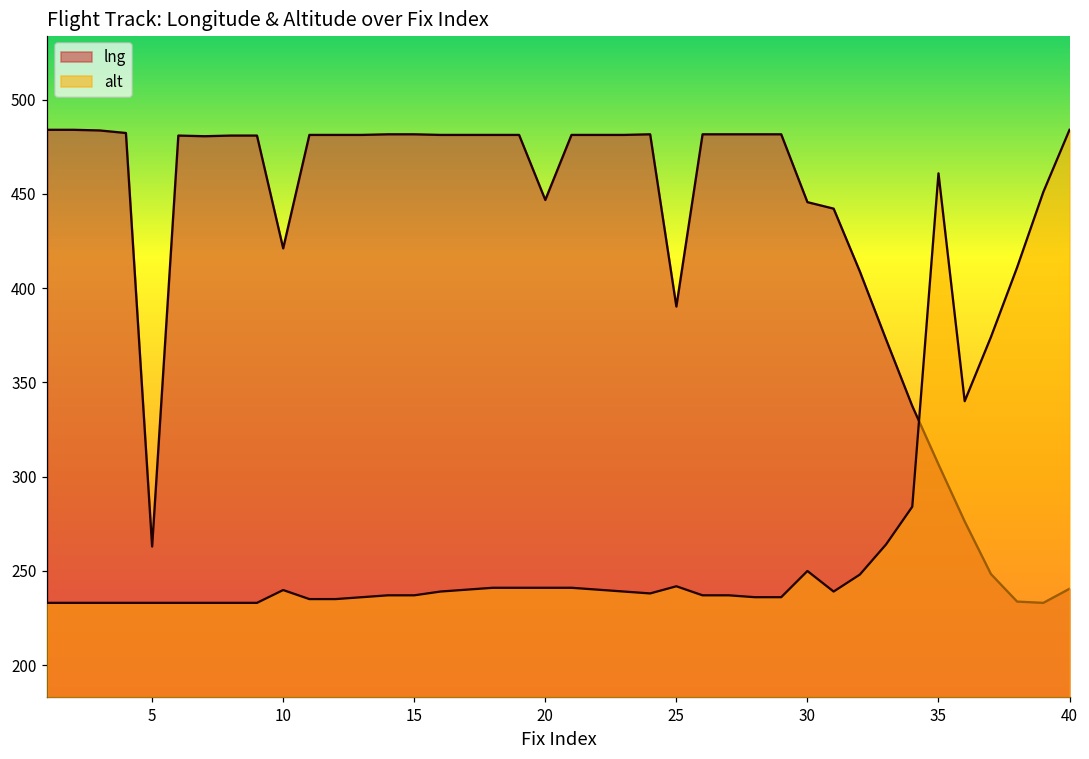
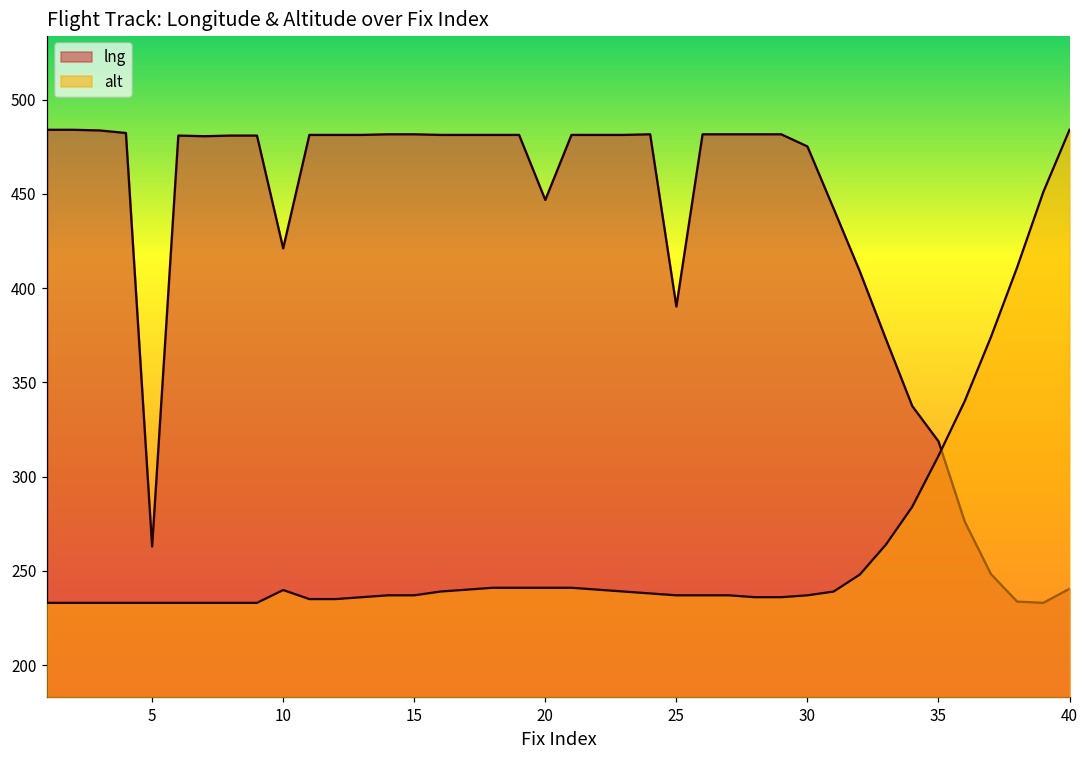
alt, 25: 242 -> 237
lng, 30: 446 -> 475
alt, 30: 250 -> 237
lng, 35: 306 -> 319
alt, 35: 461 -> 311
